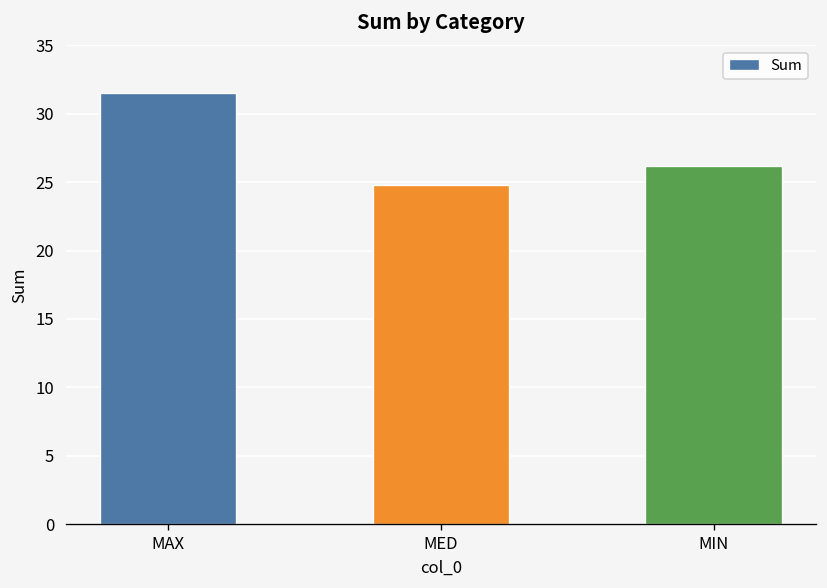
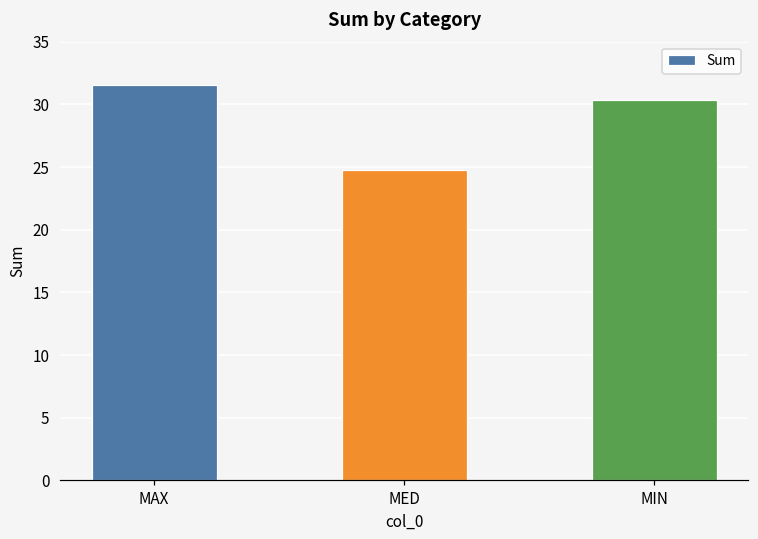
MIN: 26.2 -> 30.4
